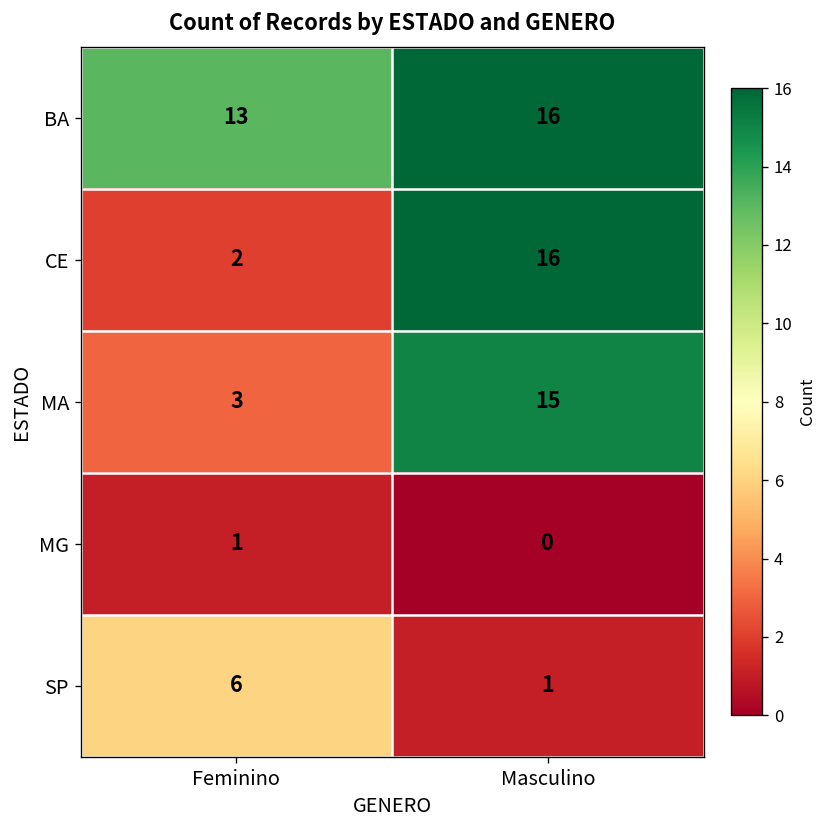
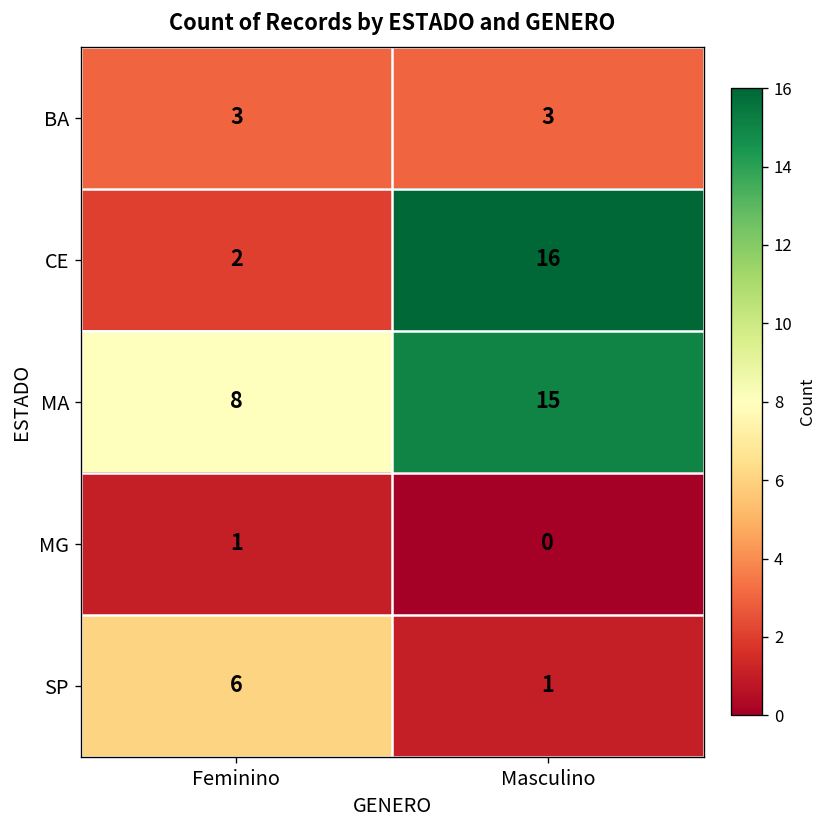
BA, Feminino: 13 -> 3
BA, Masculino: 16 -> 3
MA, Feminino: 3 -> 8
